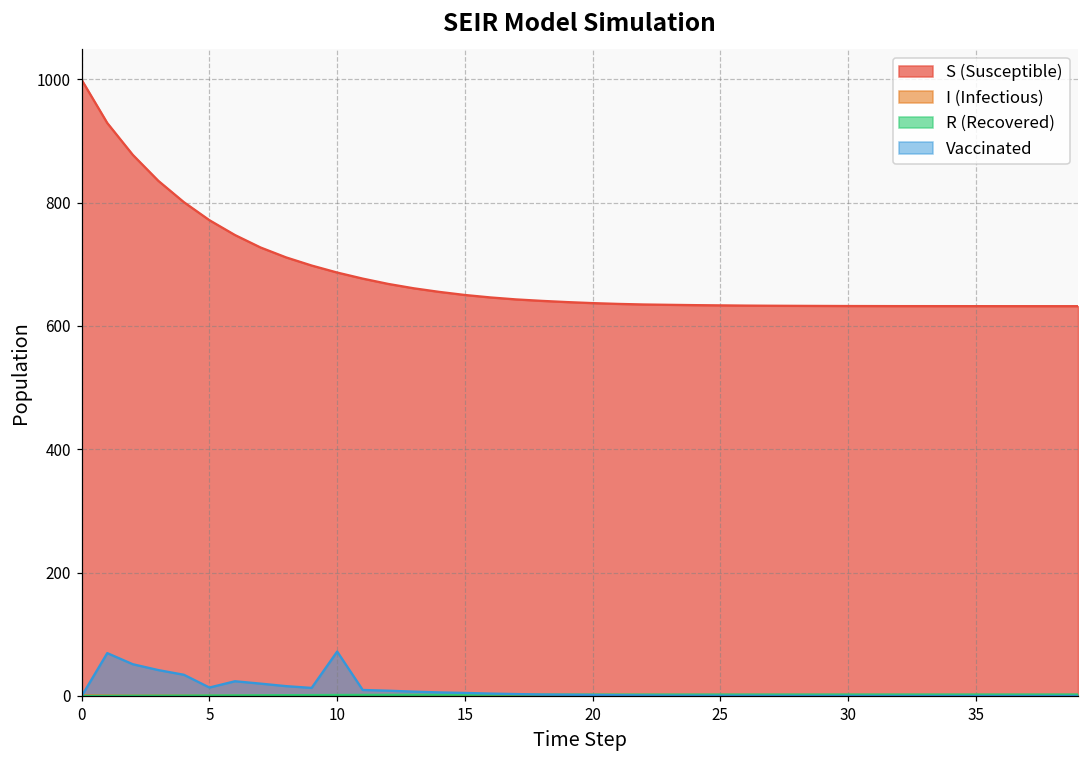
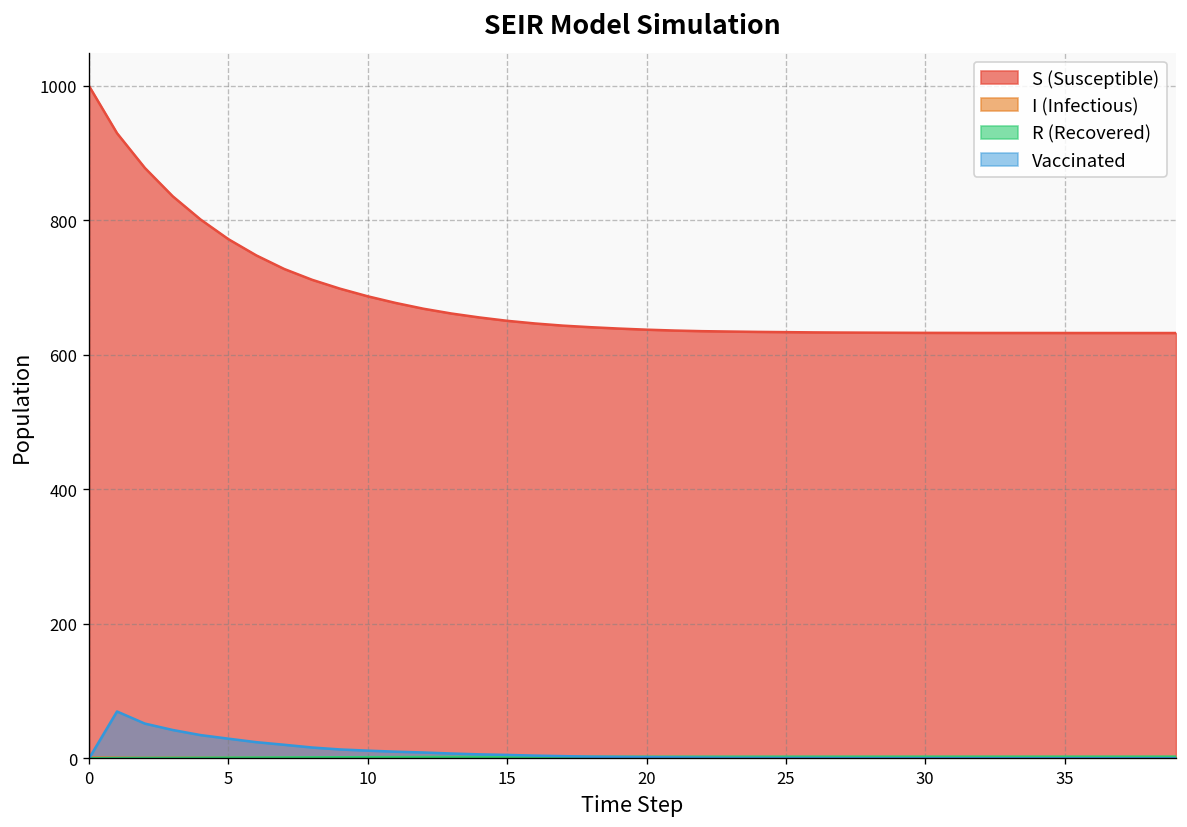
Vaccinated, 5: 10 -> 30
Vaccinated, 10: 70 -> 10
